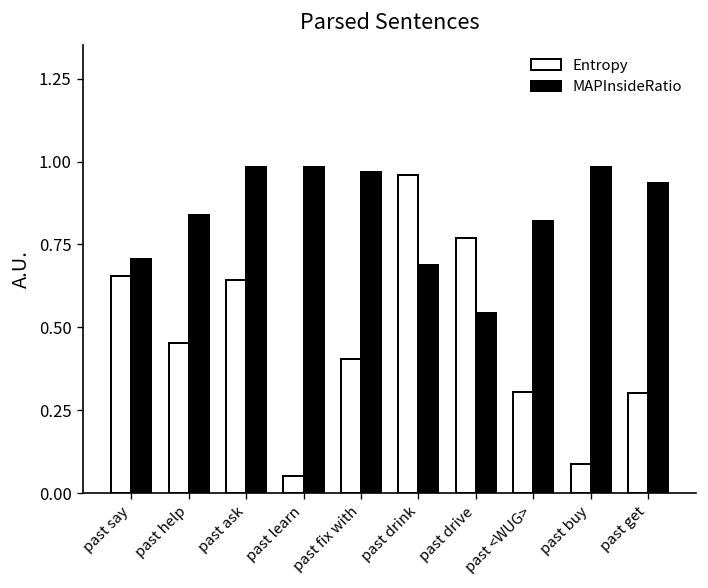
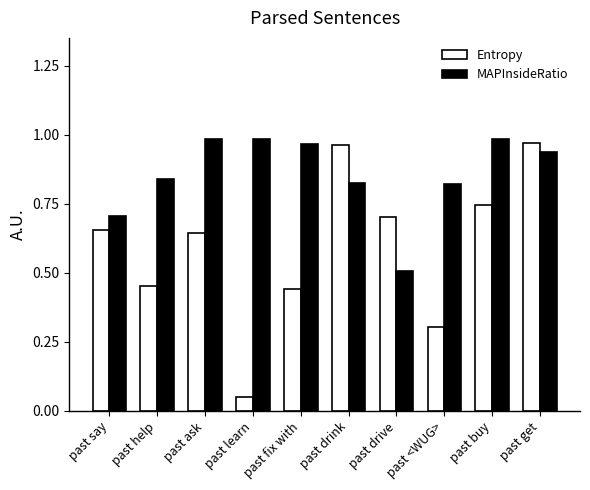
Entropy, past fix with: 0.40 -> 0.44
MAPInsideRatio, past drink: 0.69 -> 0.83
Entropy, past drive: 0.77 -> 0.70
MAPInsideRatio, past drive: 0.54 -> 0.51
Entropy, past buy: 0.09 -> 0.75
Entropy, past get: 0.30 -> 0.97
